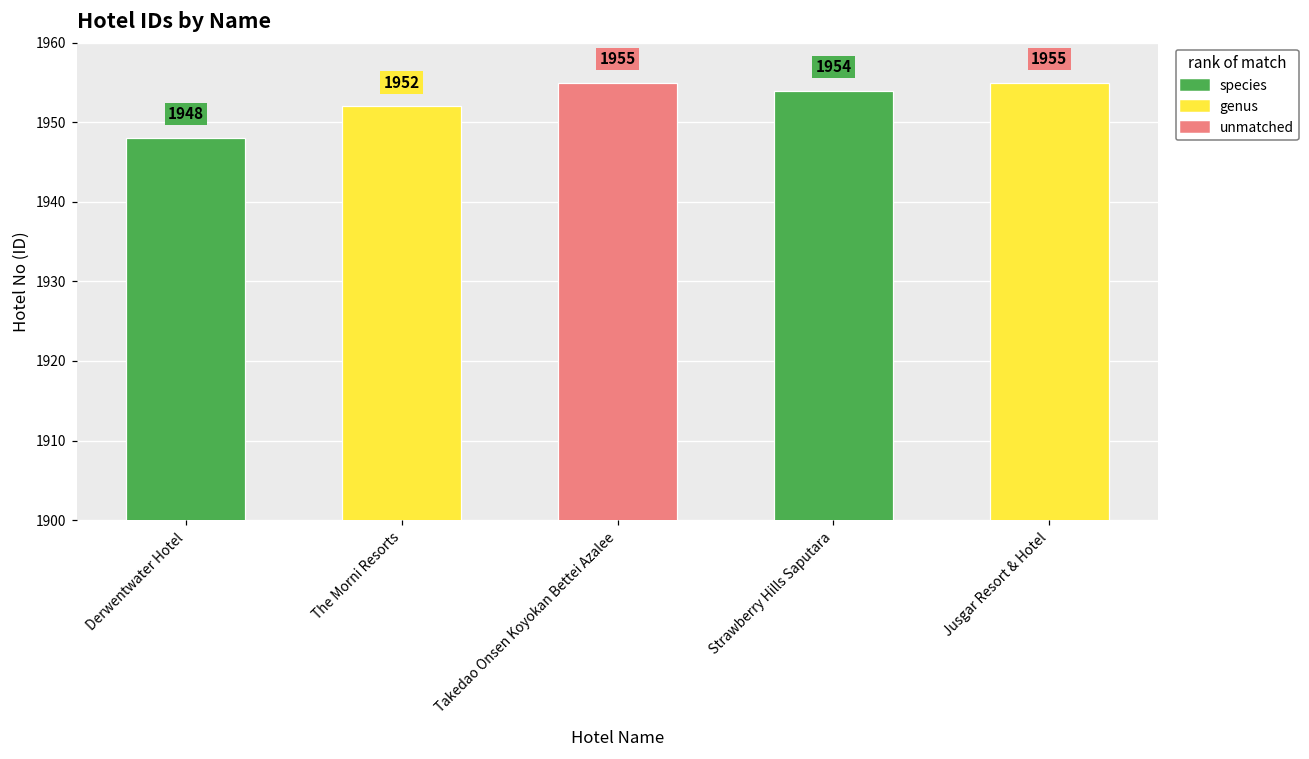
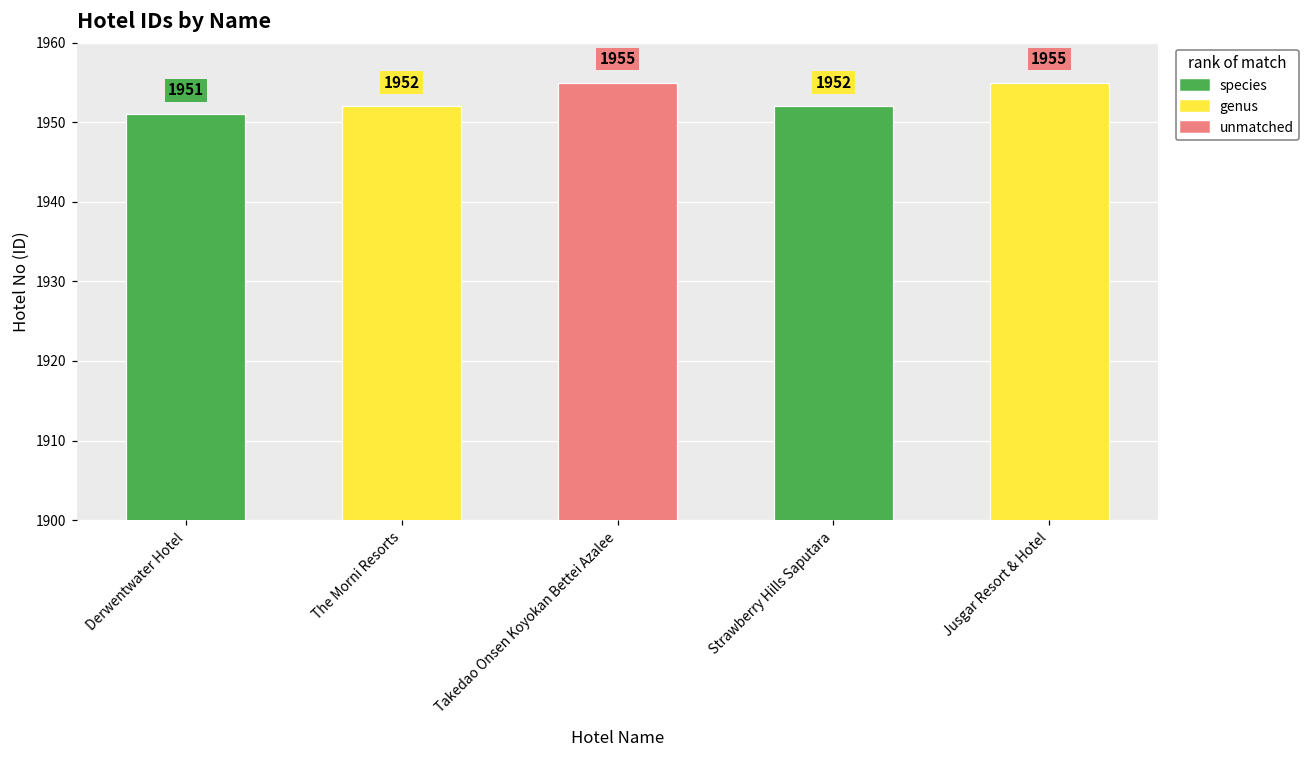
Derwentwater Hotel: 1948 -> 1951
Strawberry Hills Saputara: 1954 -> 1952
